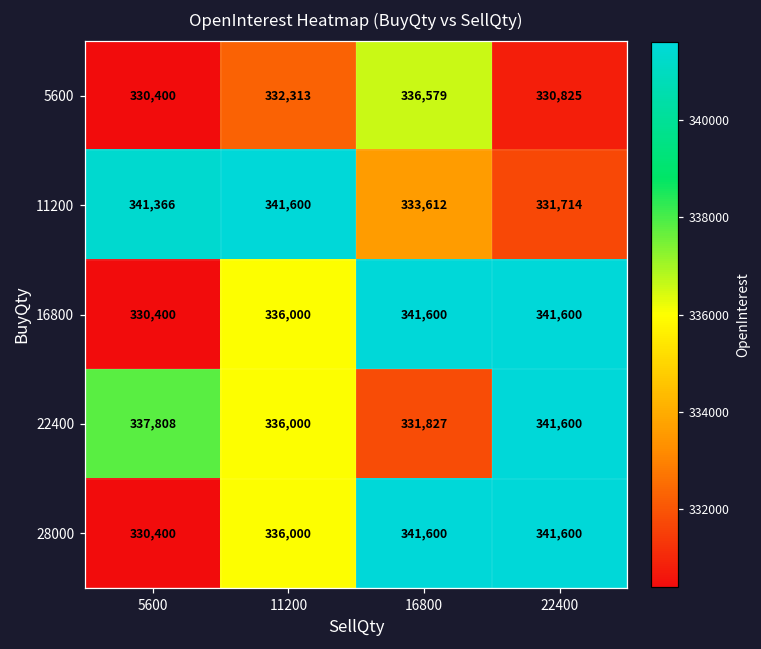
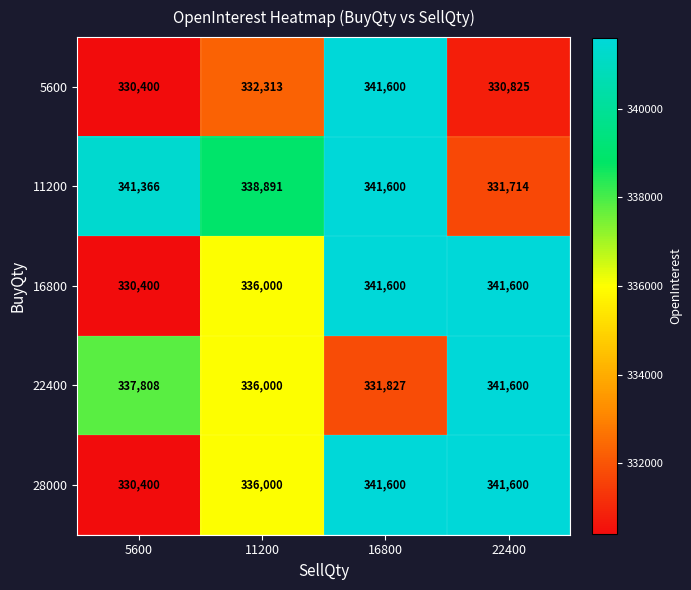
5600, 16800: 336,579 -> 341,600
11200, 11200: 341,600 -> 338,891
11200, 16800: 333,612 -> 341,600
